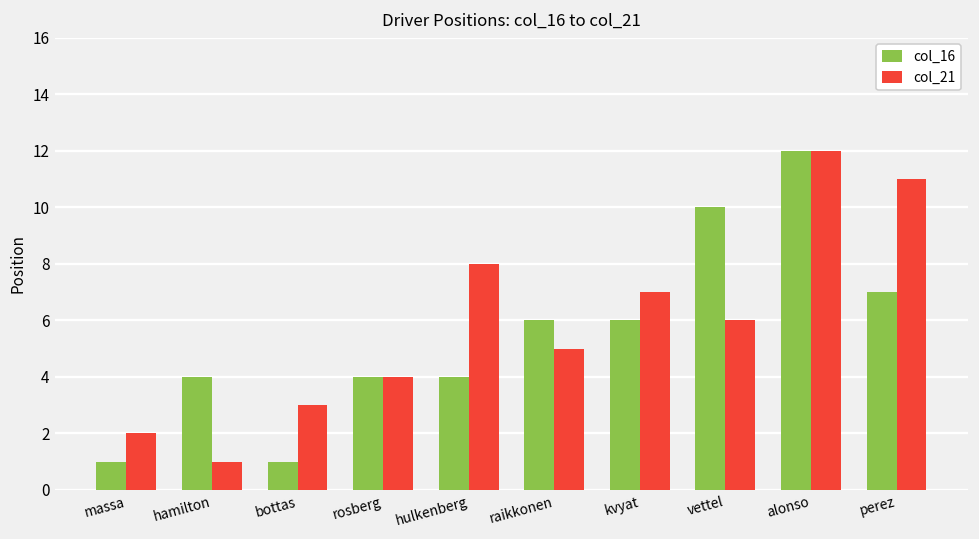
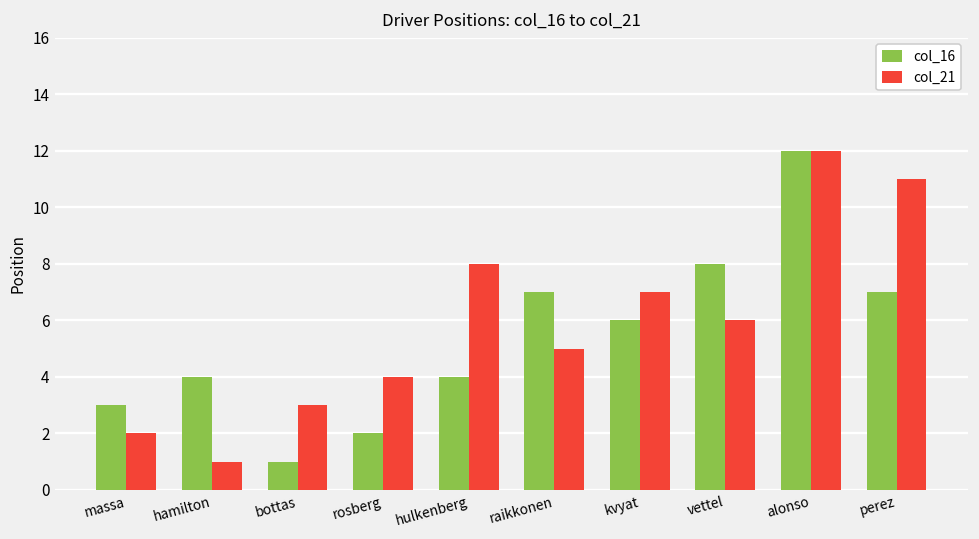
col_16, massa: 1 -> 3
col_16, rosberg: 4 -> 2
col_16, raikkonen: 6 -> 7
col_16, vettel: 10 -> 8
